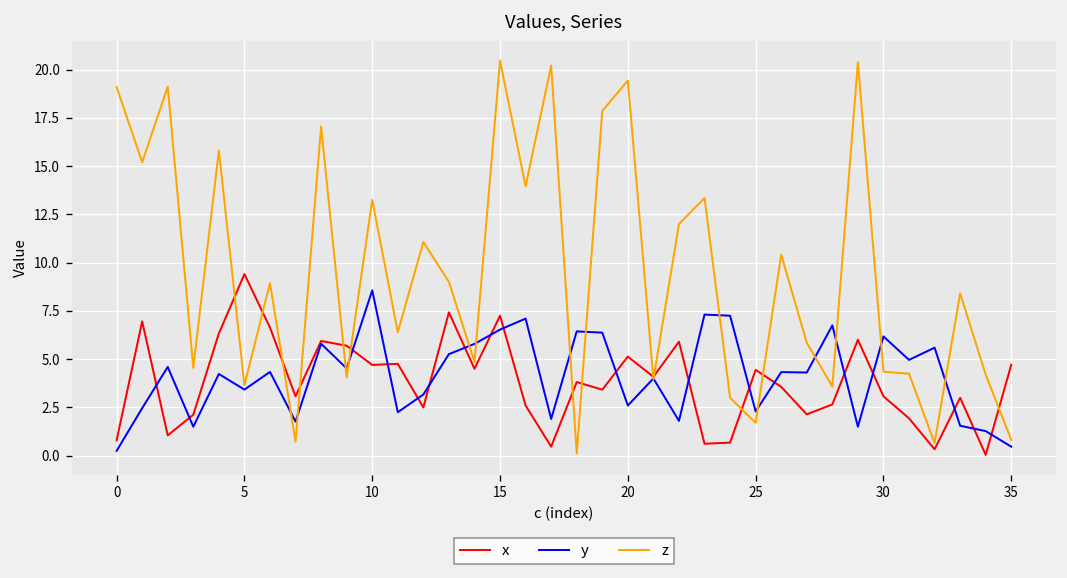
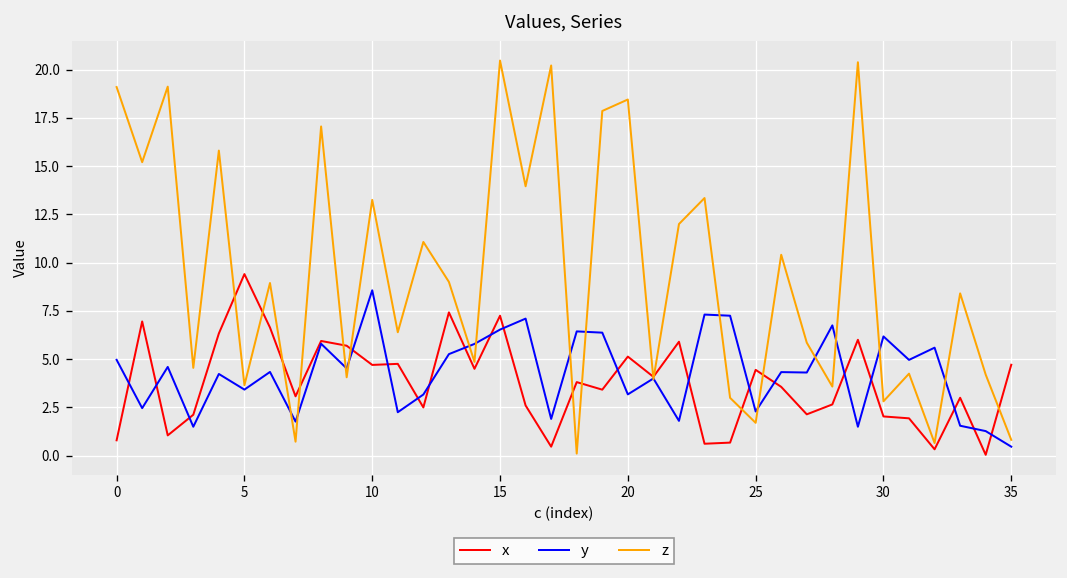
y, 0: 0.3 -> 5.0
y, 20: 2.6 -> 3.2
z, 20: 19.4 -> 18.4
x, 30: 3.1 -> 2.0
z, 30: 4.4 -> 2.8
